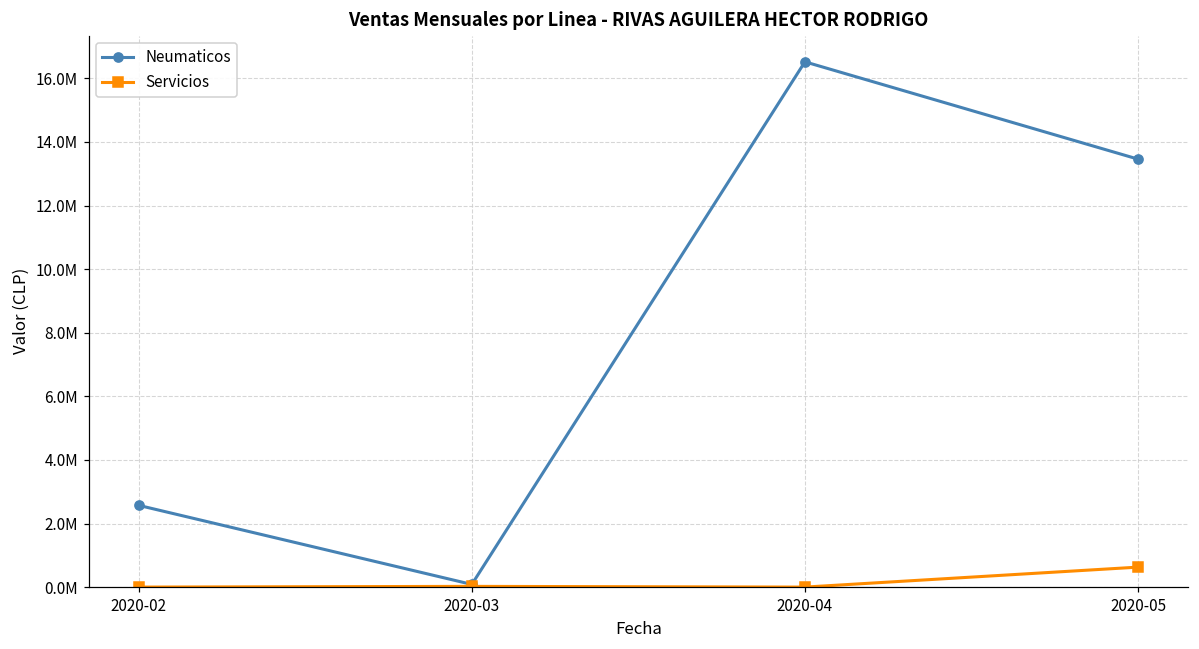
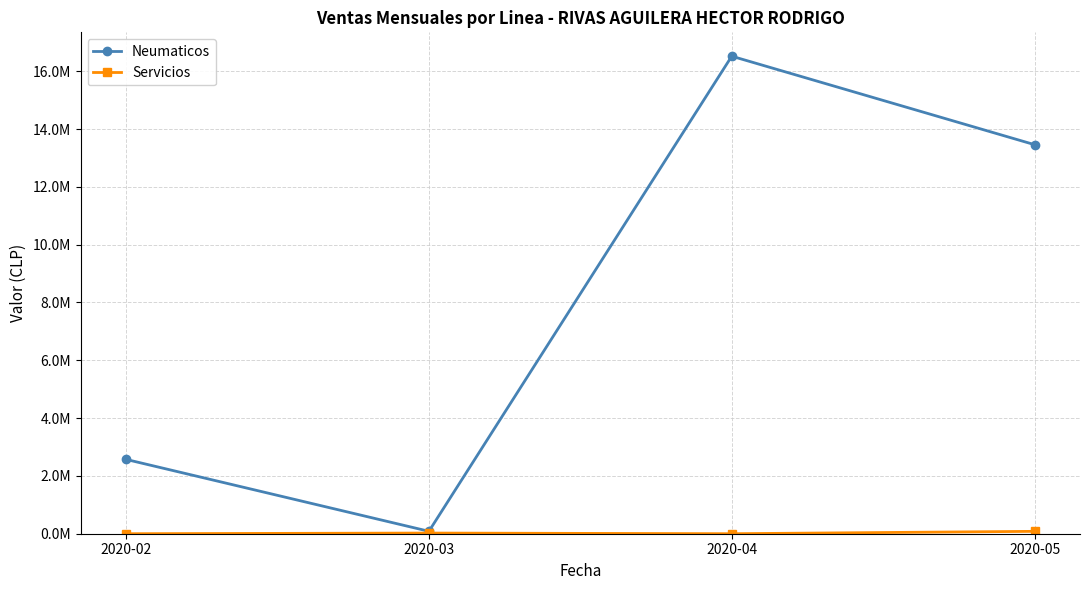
Servicios, 2020-05: 600000 -> 100000
